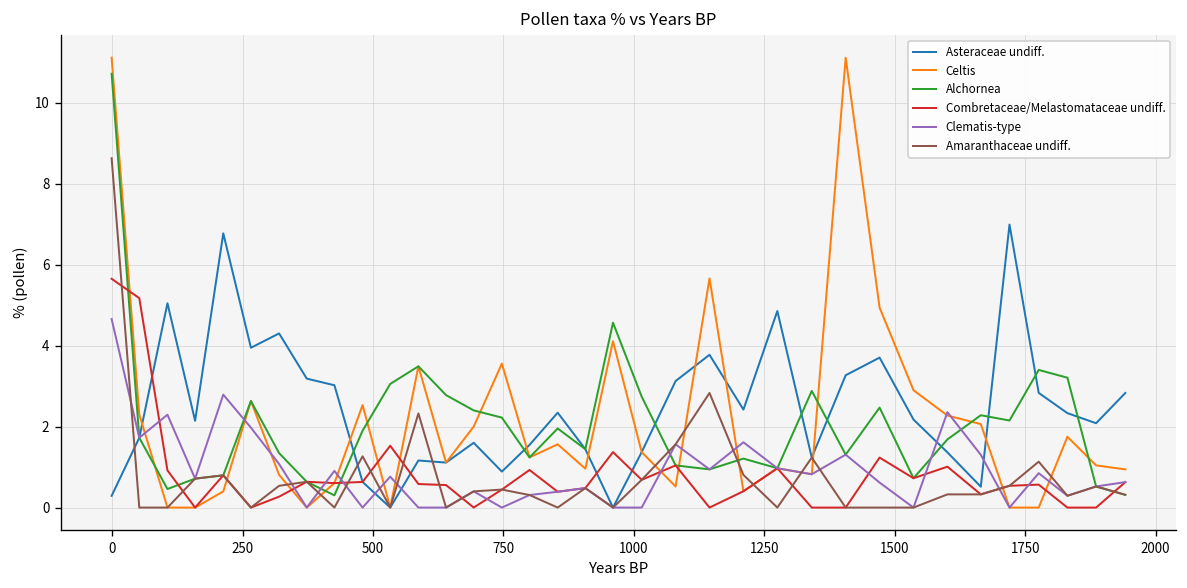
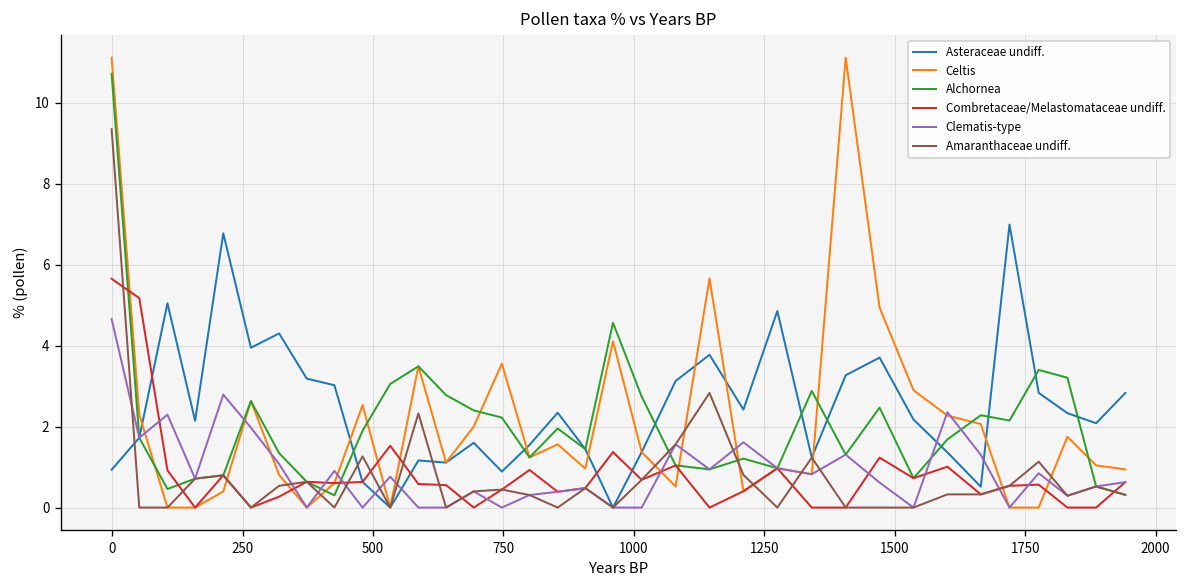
Asteraceae undiff., 0: 0.3 -> 0.9
Amaranthaceae undiff., 0: 8.6 -> 9.3
